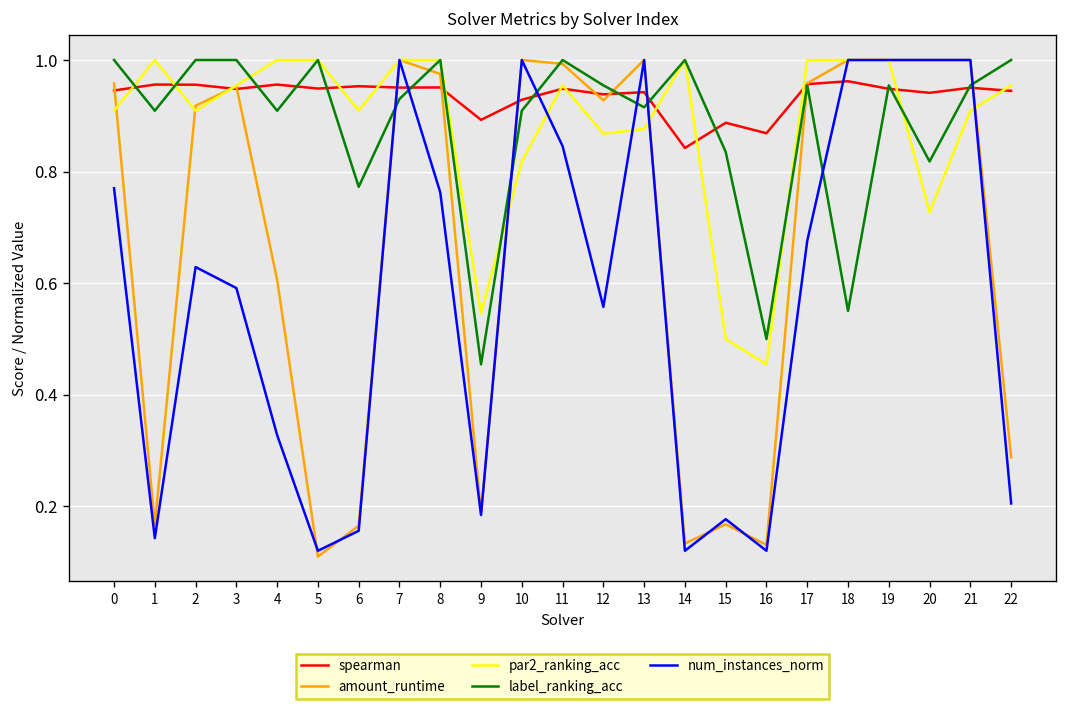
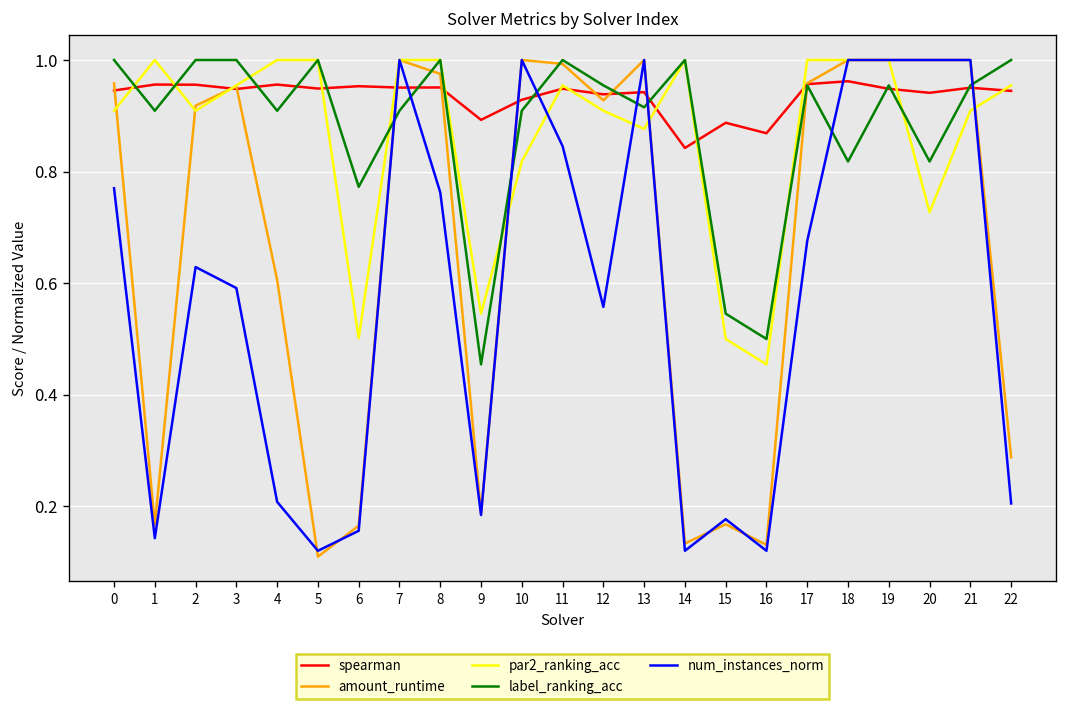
num_instances_norm, 4: 0.33 -> 0.21
par2_ranking_acc, 6: 0.91 -> 0.50
label_ranking_acc, 7: 0.93 -> 0.91
par2_ranking_acc, 12: 0.87 -> 0.91
label_ranking_acc, 15: 0.84 -> 0.55
label_ranking_acc, 18: 0.55 -> 0.82
